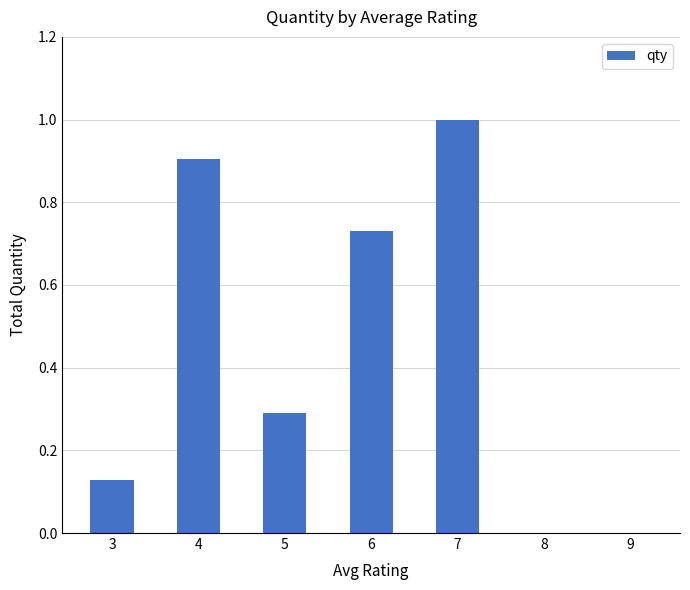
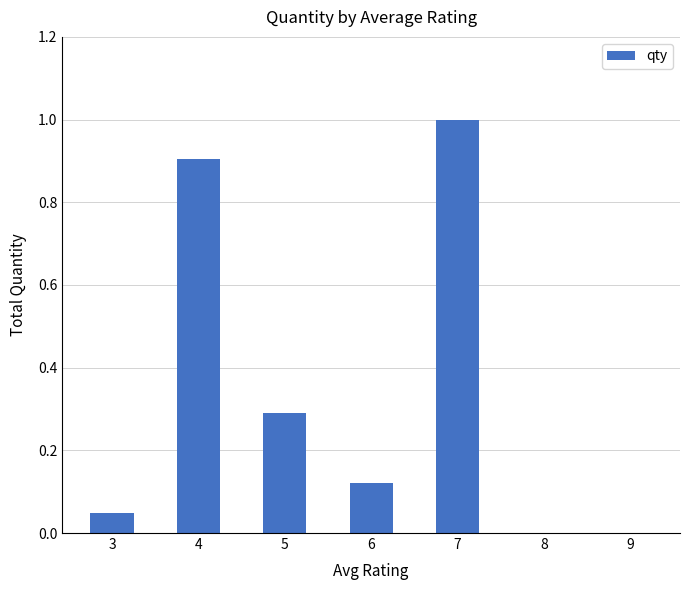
3: 0.13 -> 0.05
6: 0.73 -> 0.12
